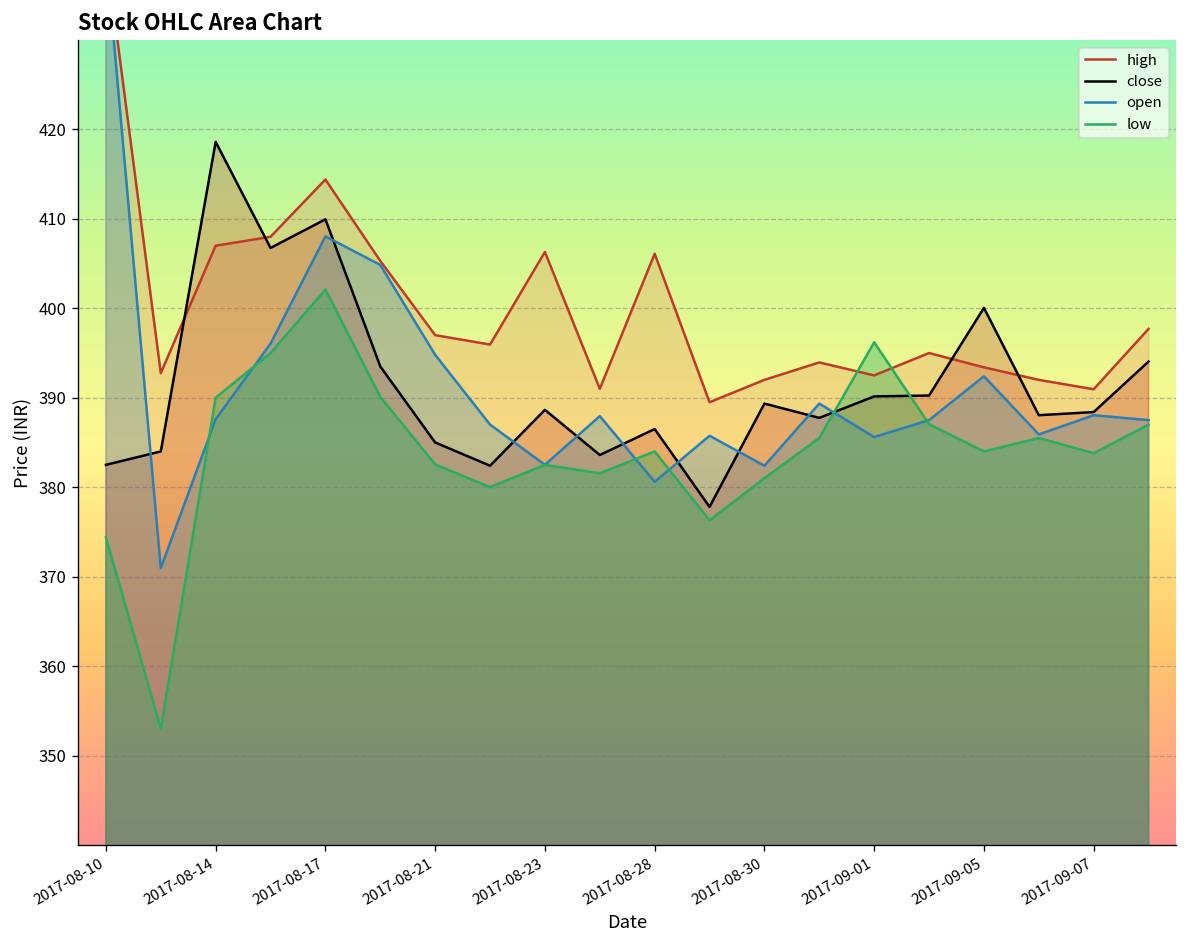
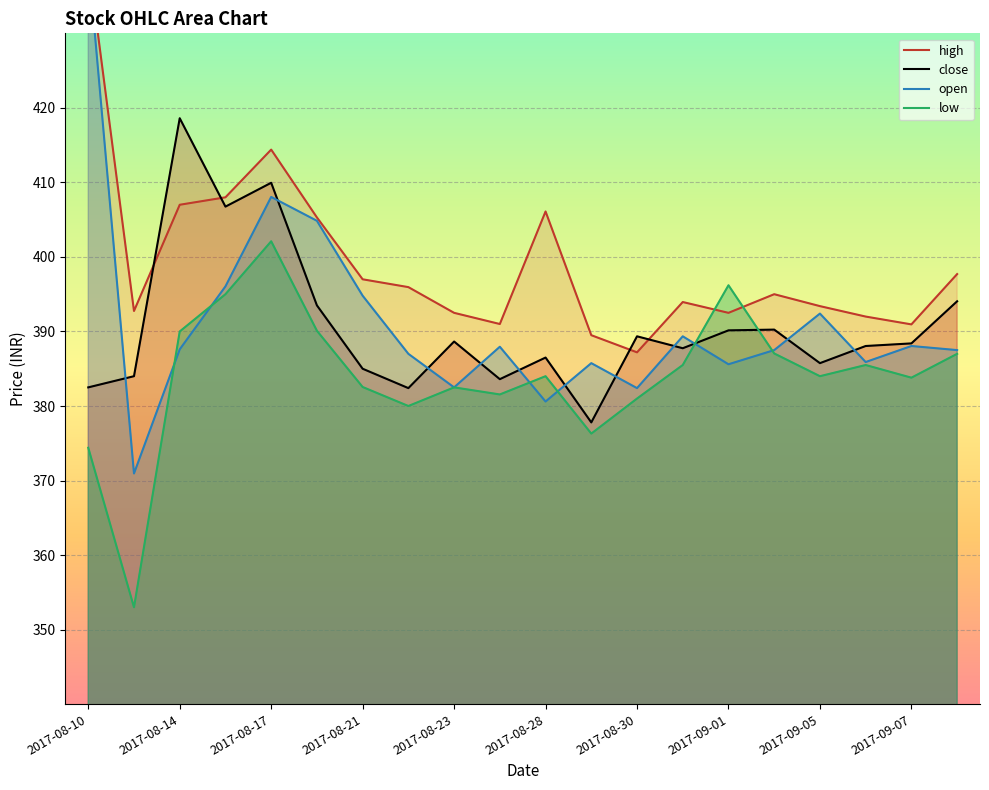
high, 2017-08-23: 406 -> 393
high, 2017-08-30: 392 -> 387
close, 2017-09-05: 400 -> 386
